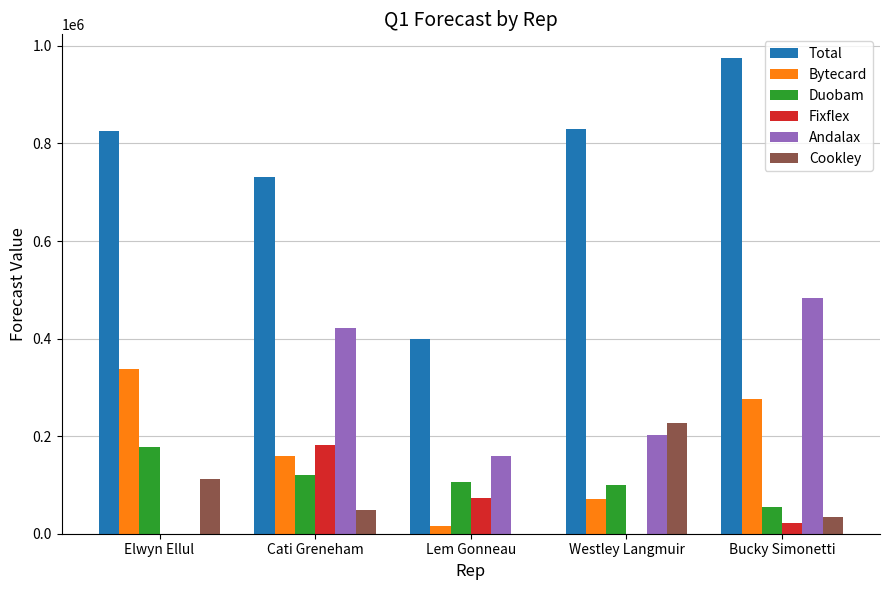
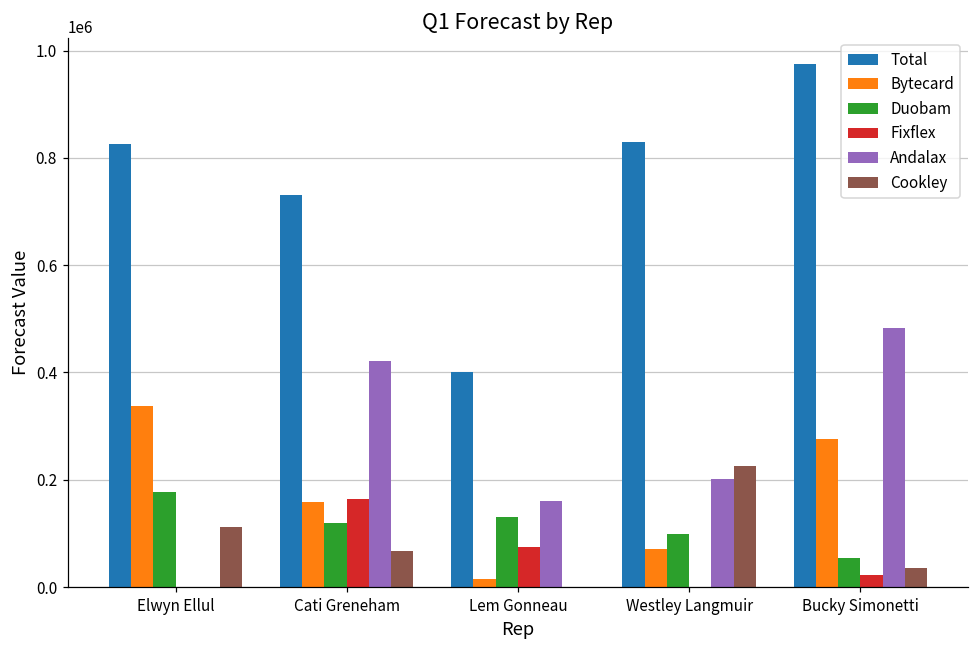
Fixflex, Cati Greneham: 180000 -> 160000
Cookley, Cati Greneham: 50000 -> 70000
Duobam, Lem Gonneau: 110000 -> 130000
